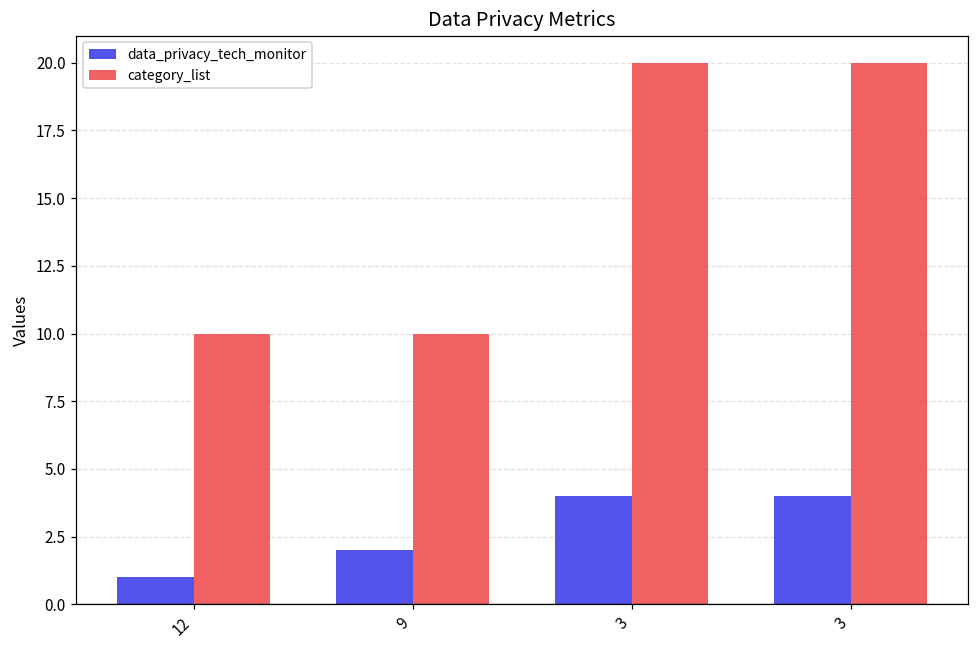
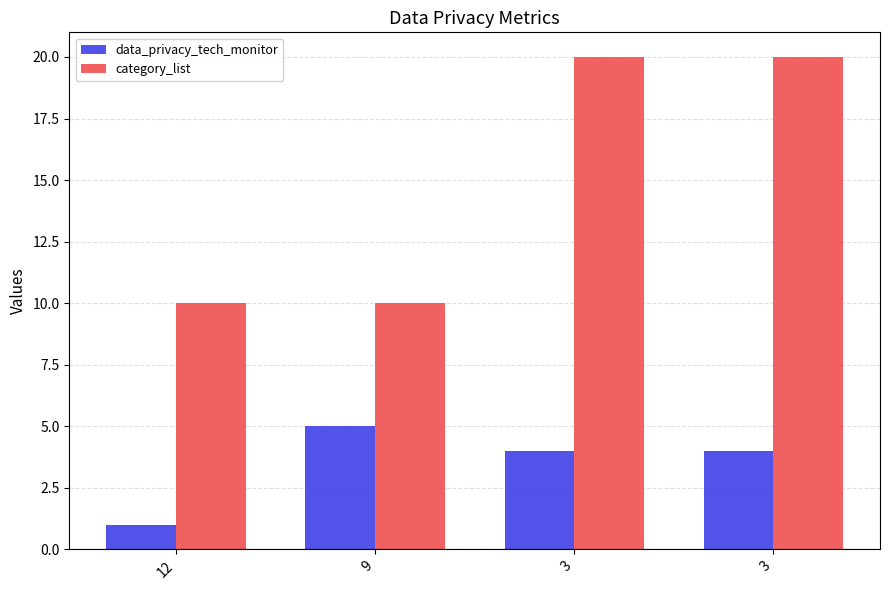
data_privacy_tech_monitor, 9: 2 -> 5
